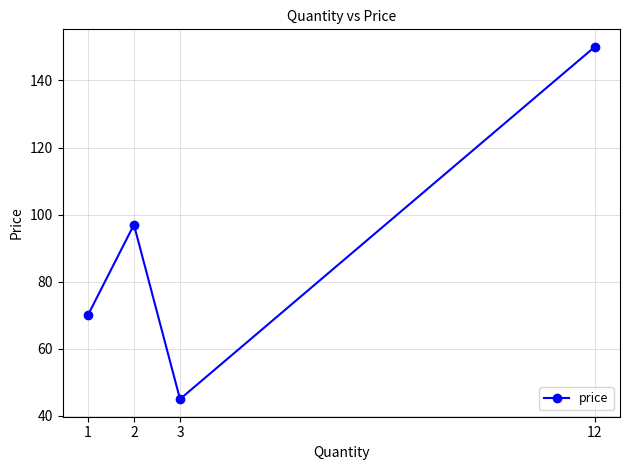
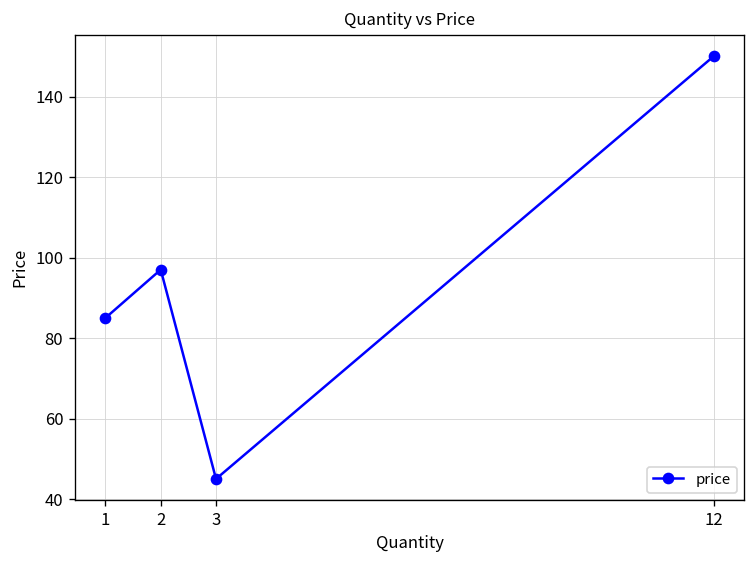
1: 70 -> 85
